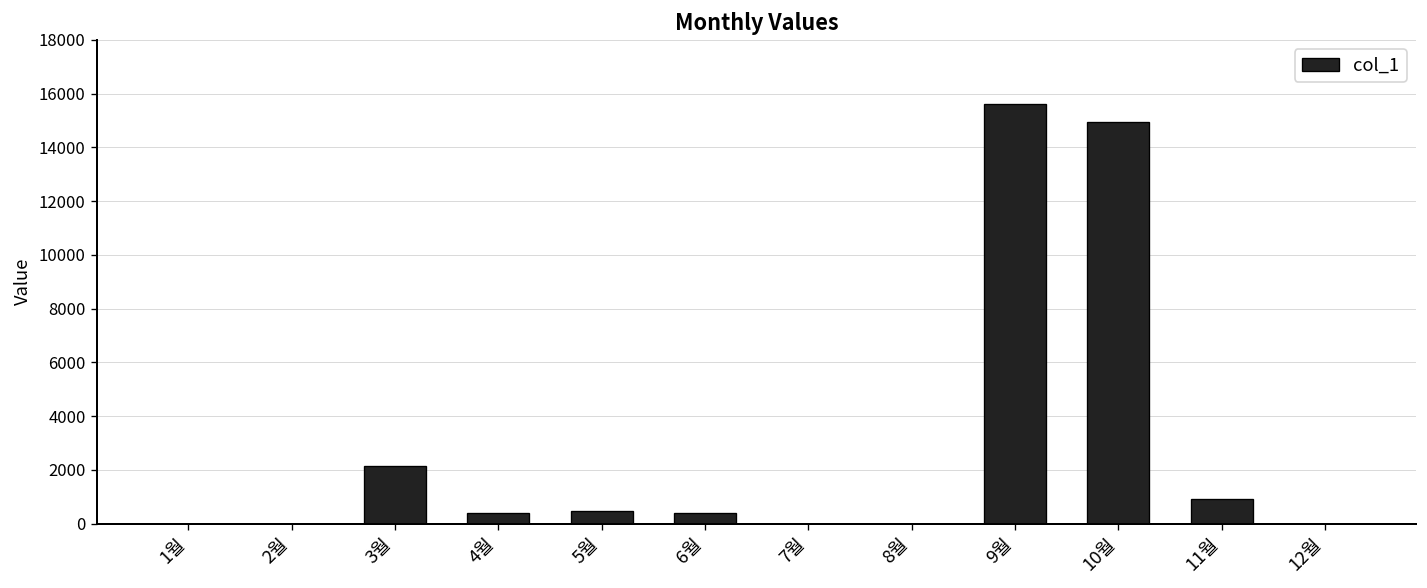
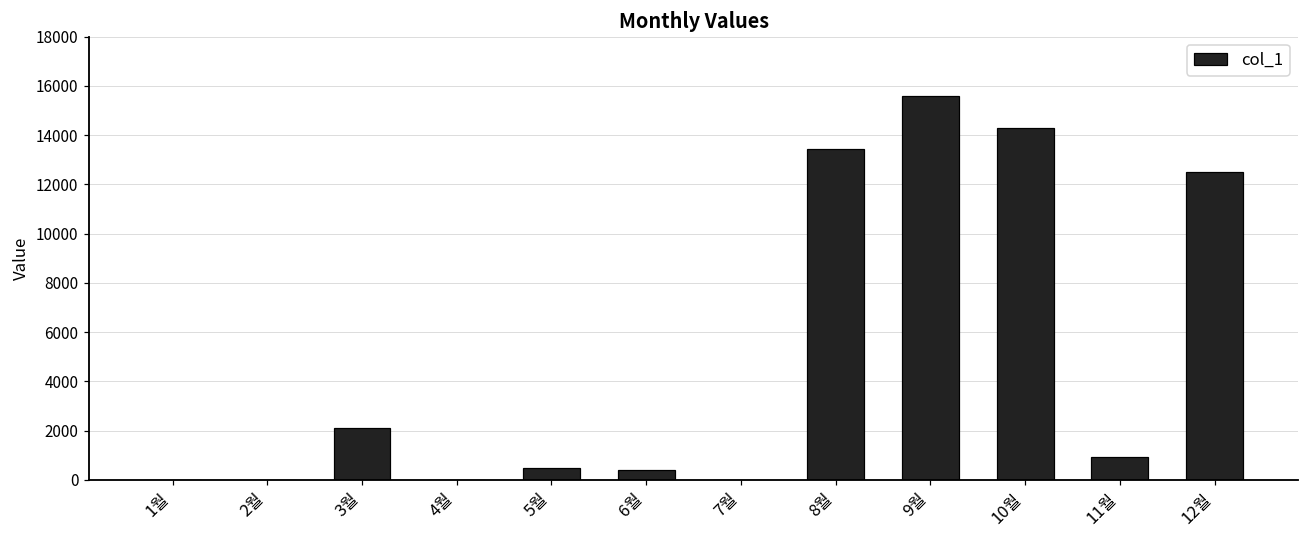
4월: 400 -> 0
8월: 0 -> 13400
10월: 15000 -> 14300
12월: 0 -> 12500
